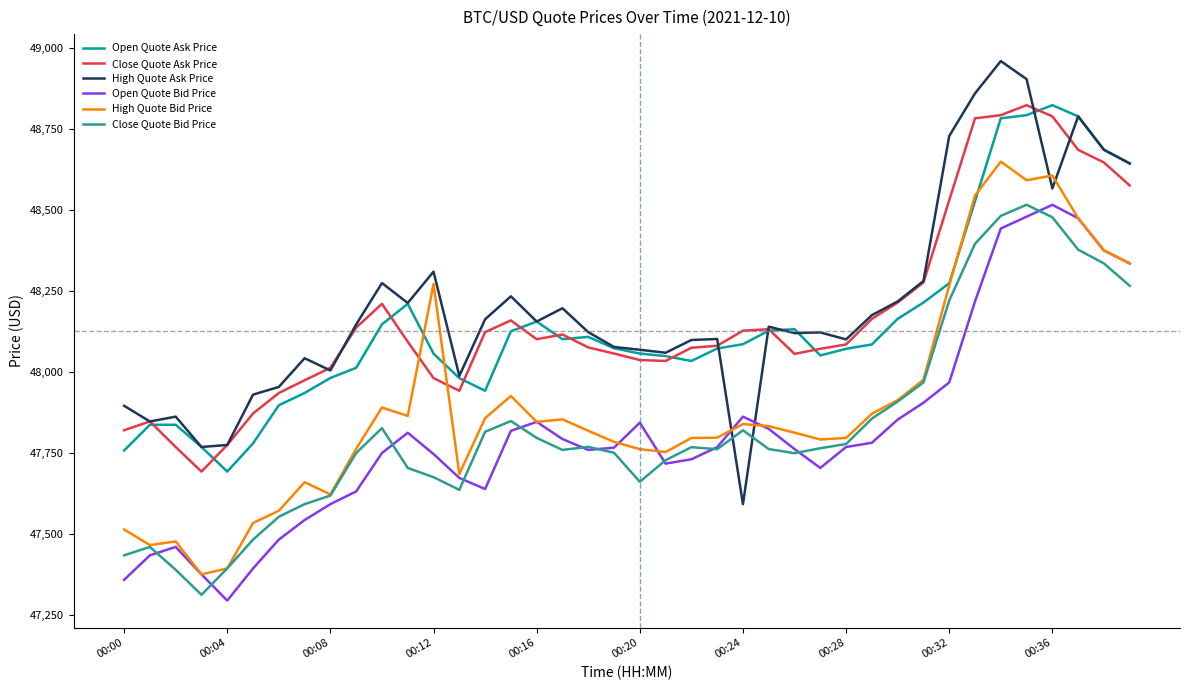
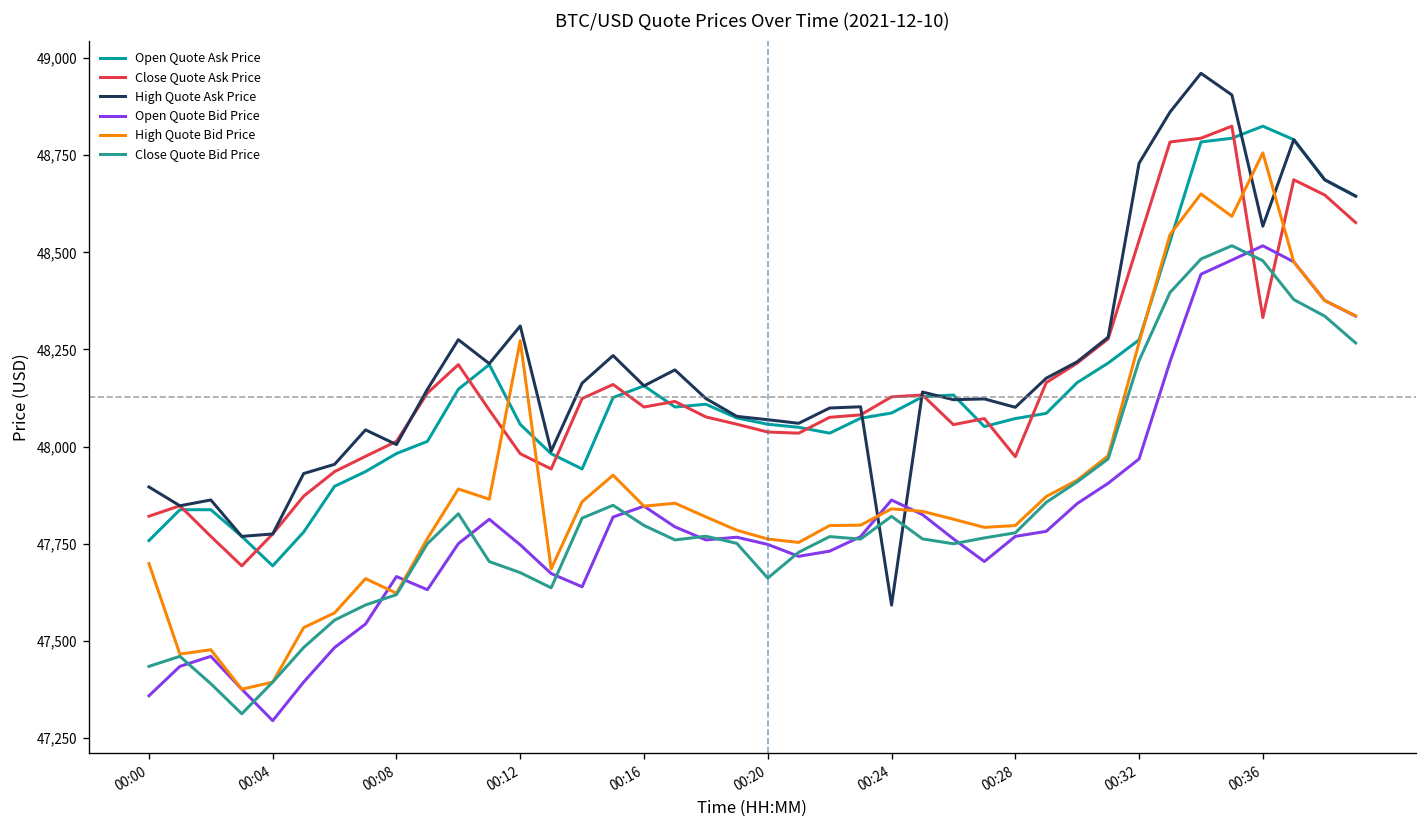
High Quote Bid Price, 00:00: 47,510 -> 47,700
Open Quote Bid Price, 00:08: 47,590 -> 47,670
Open Quote Bid Price, 00:20: 47,840 -> 47,750
Close Quote Ask Price, 00:28: 48,090 -> 47,970
Close Quote Ask Price, 00:36: 48,790 -> 48,330
High Quote Bid Price, 00:36: 48,610 -> 48,760
